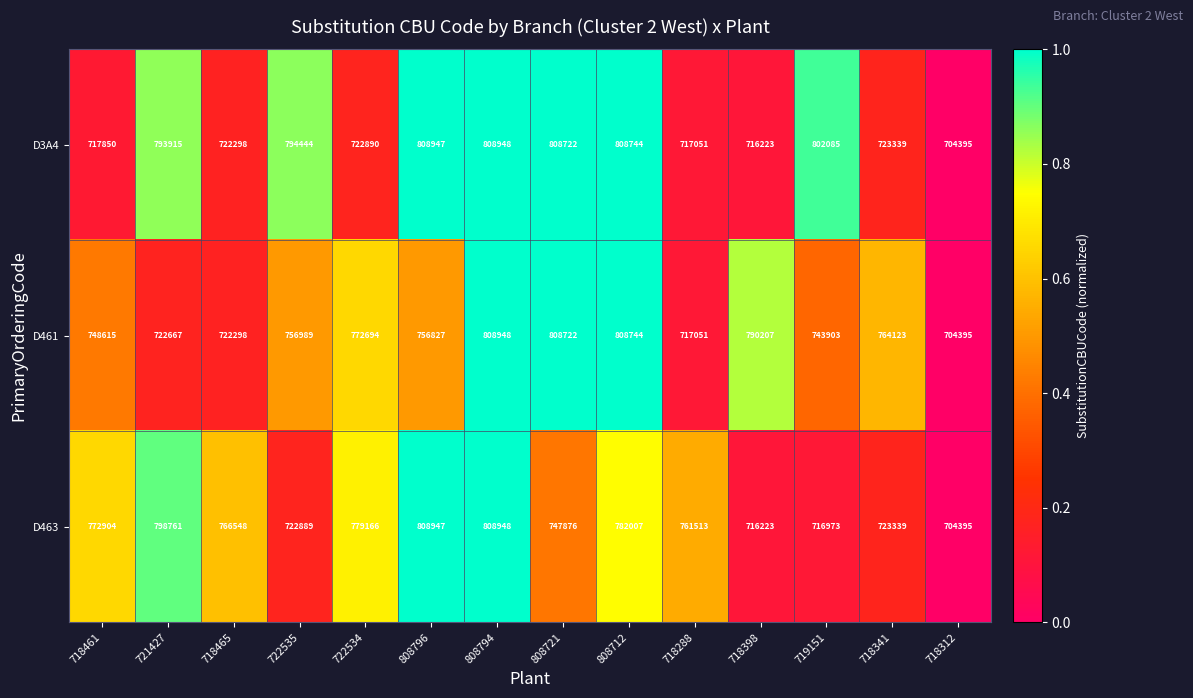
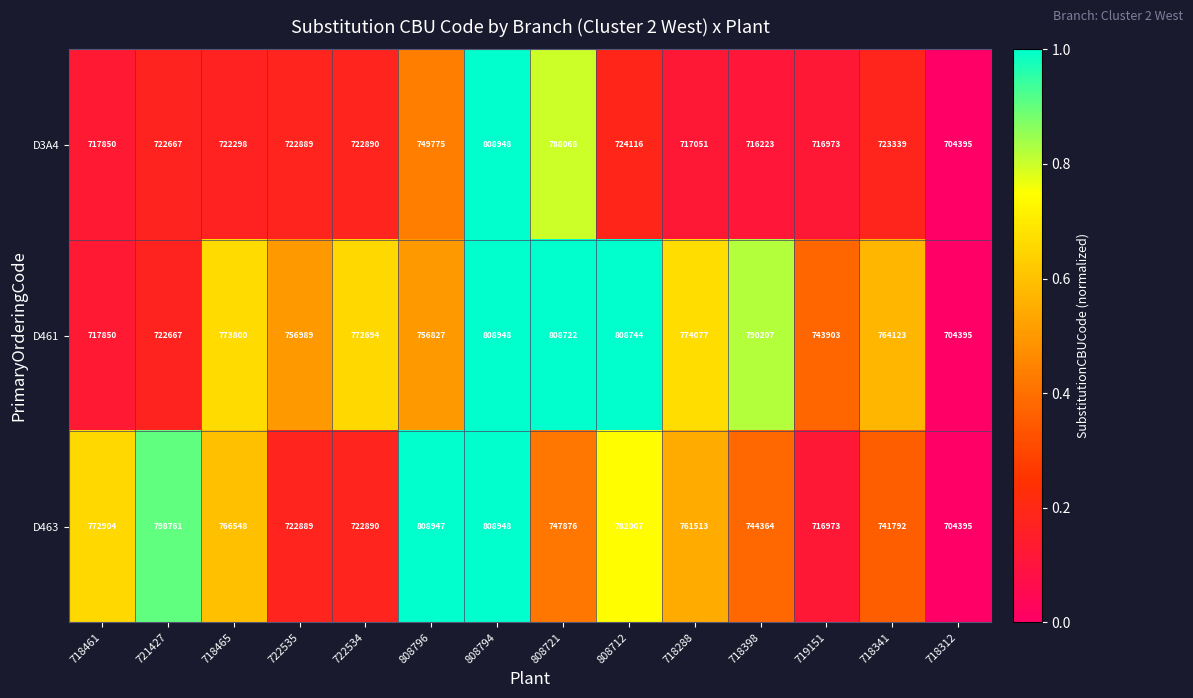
D3A4, 721427: 793915 -> 722667
D3A4, 722535: 794444 -> 722889
D3A4, 808796: 808947 -> 749775
D3A4, 808721: 808722 -> 788068
D3A4, 808712: 808744 -> 724116
D3A4, 719151: 802085 -> 716973
D461, 718461: 748615 -> 717850
D461, 718465: 722298 -> 773800
D461, 718288: 717051 -> 774077
D463, 722534: 779166 -> 722890
D463, 718398: 716223 -> 744364
D463, 718341: 723339 -> 741792
